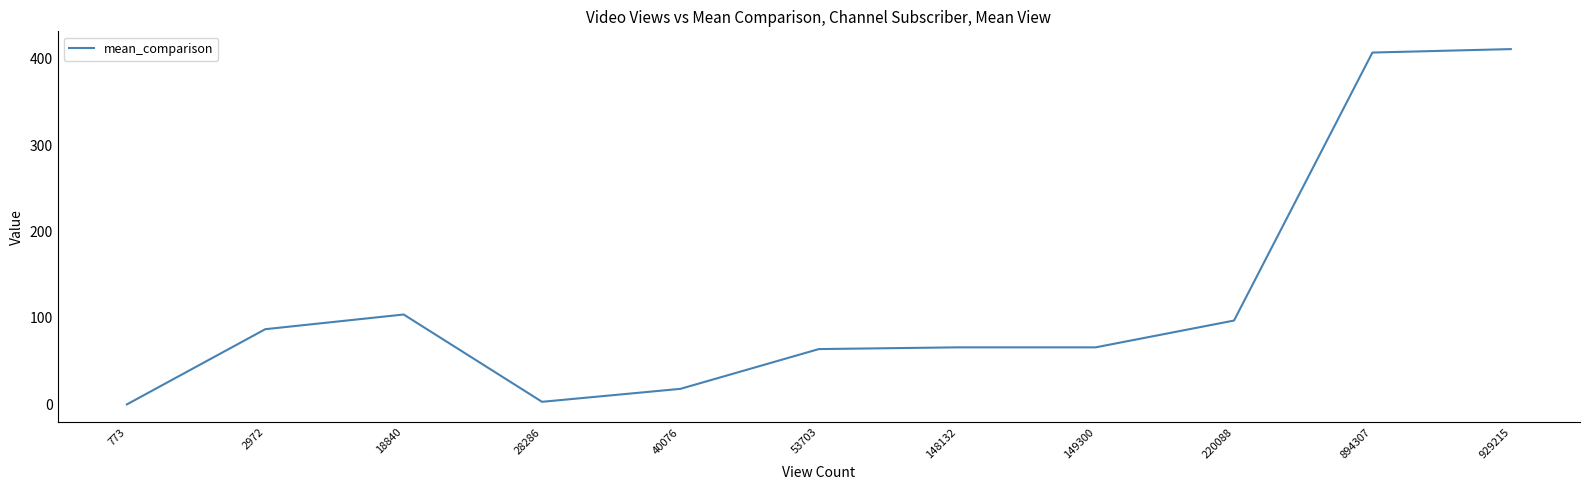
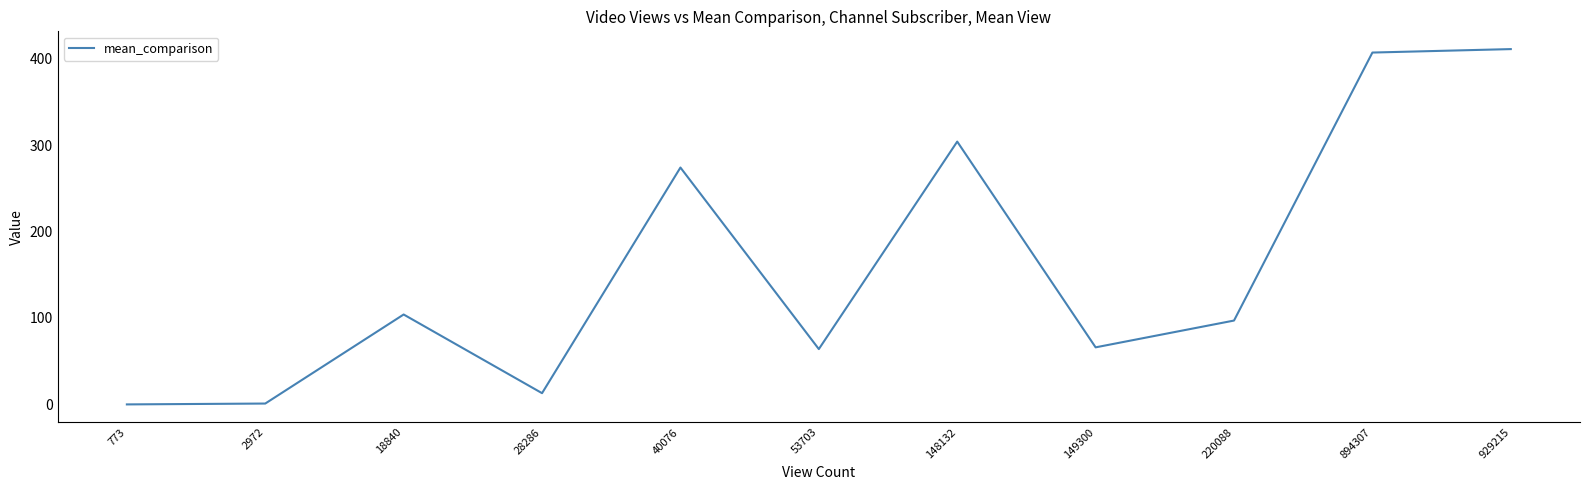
2972: 90 -> 0
28286: 0 -> 10
40076: 20 -> 270
148132: 70 -> 300
